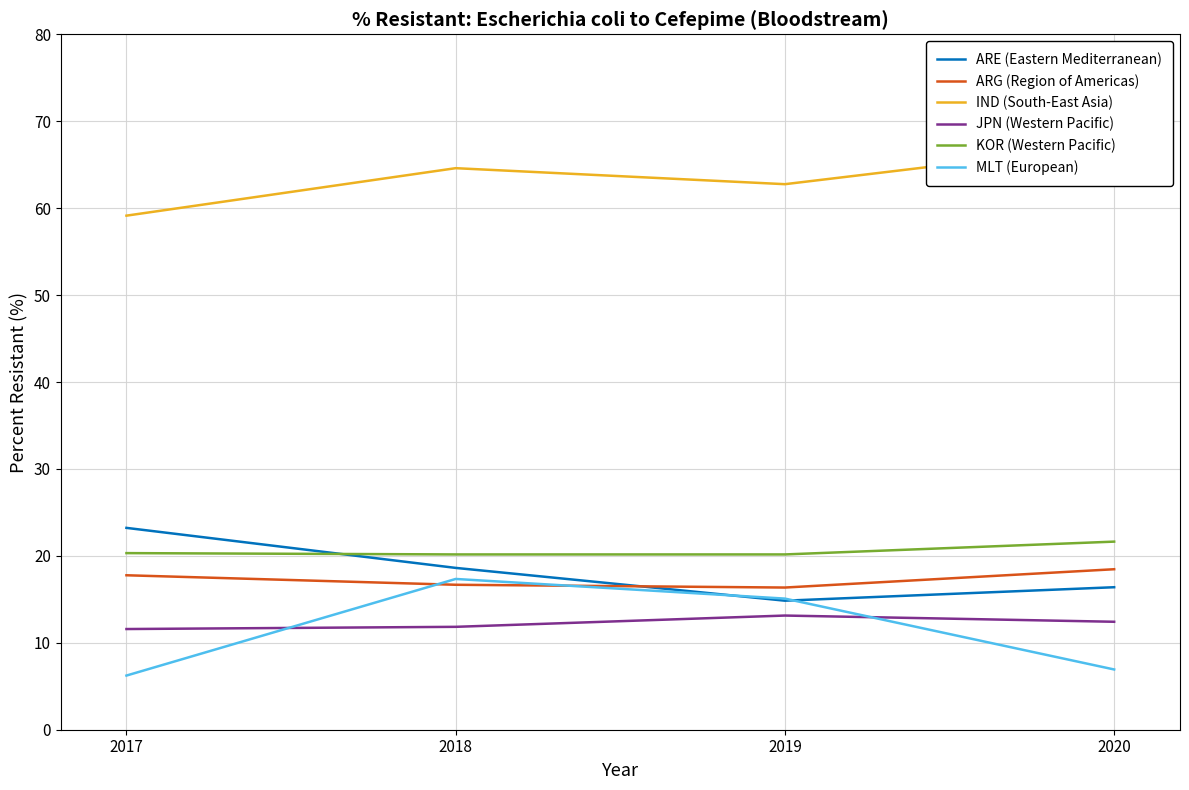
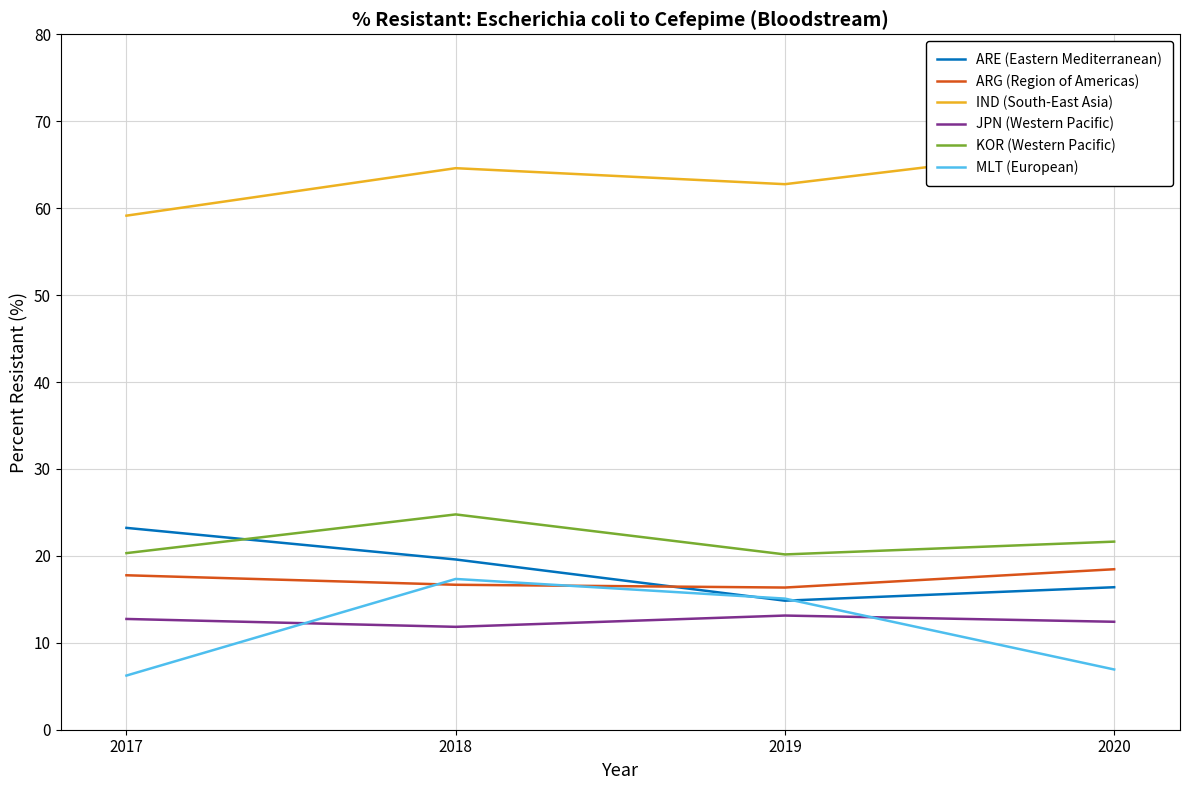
JPN (Western Pacific), 2017: 12 -> 13
ARE (Eastern Mediterranean), 2018: 19 -> 20
KOR (Western Pacific), 2018: 20 -> 25
